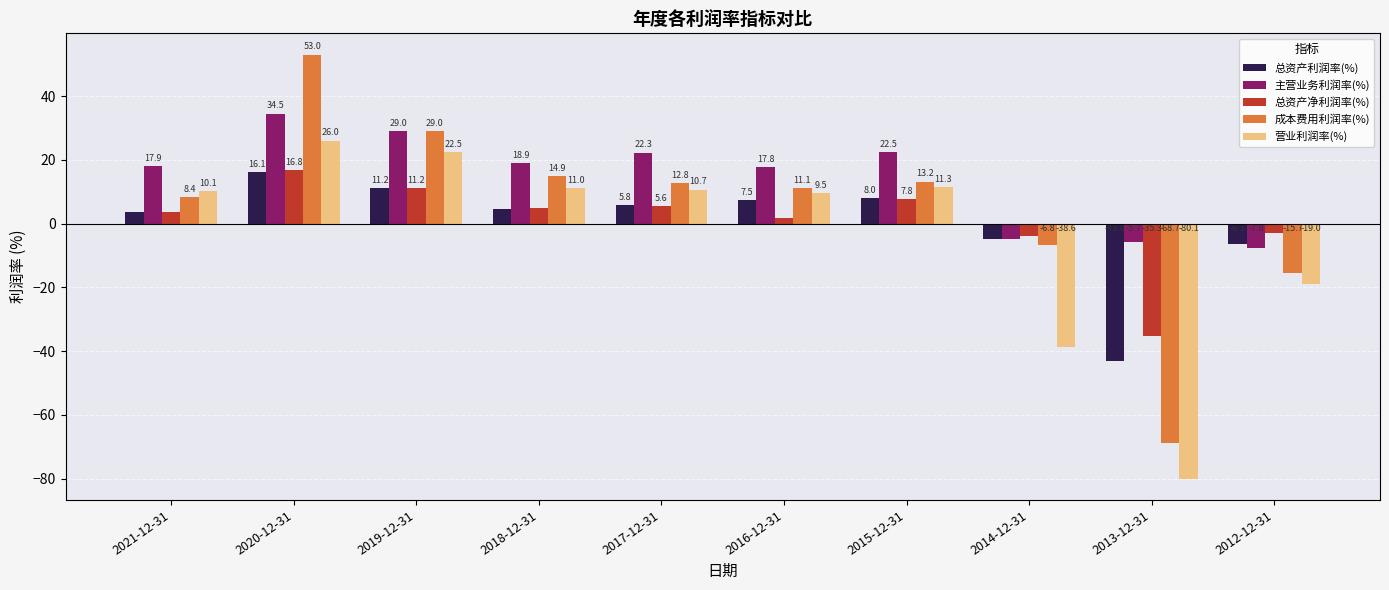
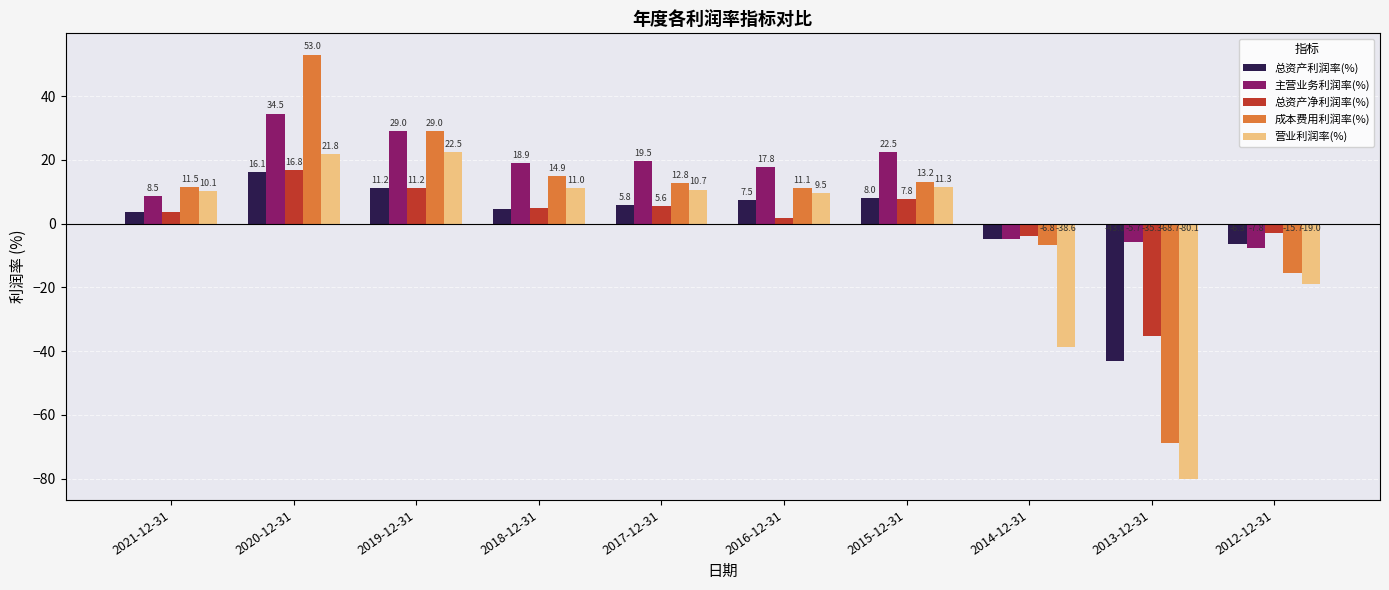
主营业务利润率(%), 2021-12-31: 17.9 -> 8.5
成本费用利润率(%), 2021-12-31: 8.4 -> 11.5
营业利润率(%), 2020-12-31: 26.0 -> 21.8
主营业务利润率(%), 2017-12-31: 22.3 -> 19.5
